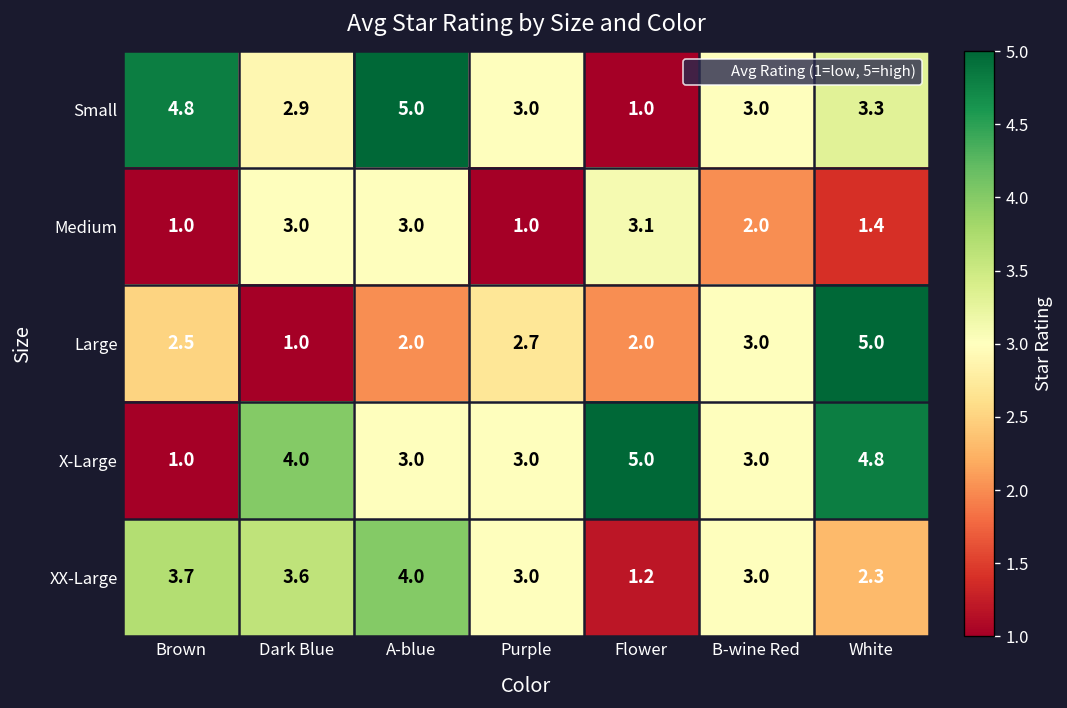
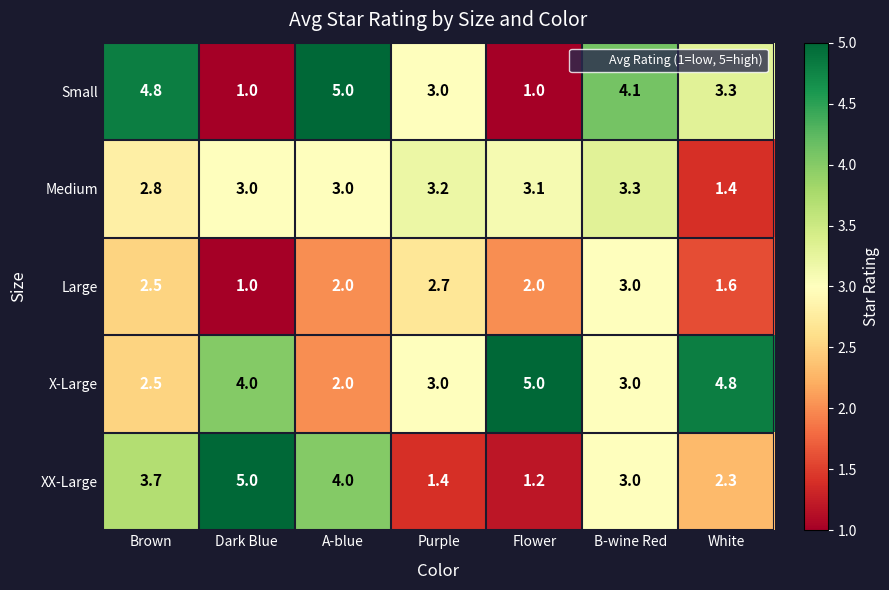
Small, Dark Blue: 2.9 -> 1.0
Small, B-wine Red: 3.0 -> 4.1
Medium, Brown: 1.0 -> 2.8
Medium, Purple: 1.0 -> 3.2
Medium, B-wine Red: 2.0 -> 3.3
Large, White: 5.0 -> 1.6
X-Large, Brown: 1.0 -> 2.5
X-Large, A-blue: 3.0 -> 2.0
XX-Large, Dark Blue: 3.6 -> 5.0
XX-Large, Purple: 3.0 -> 1.4
